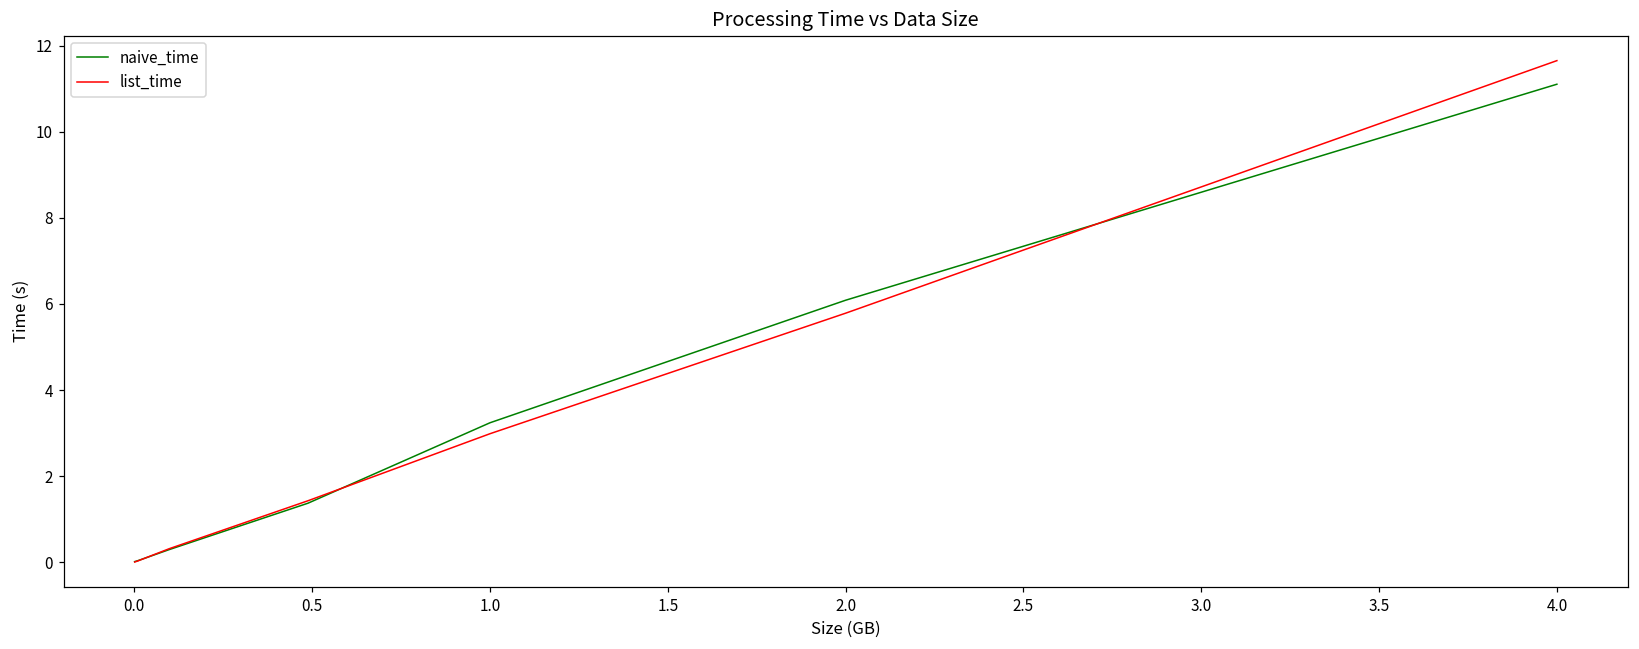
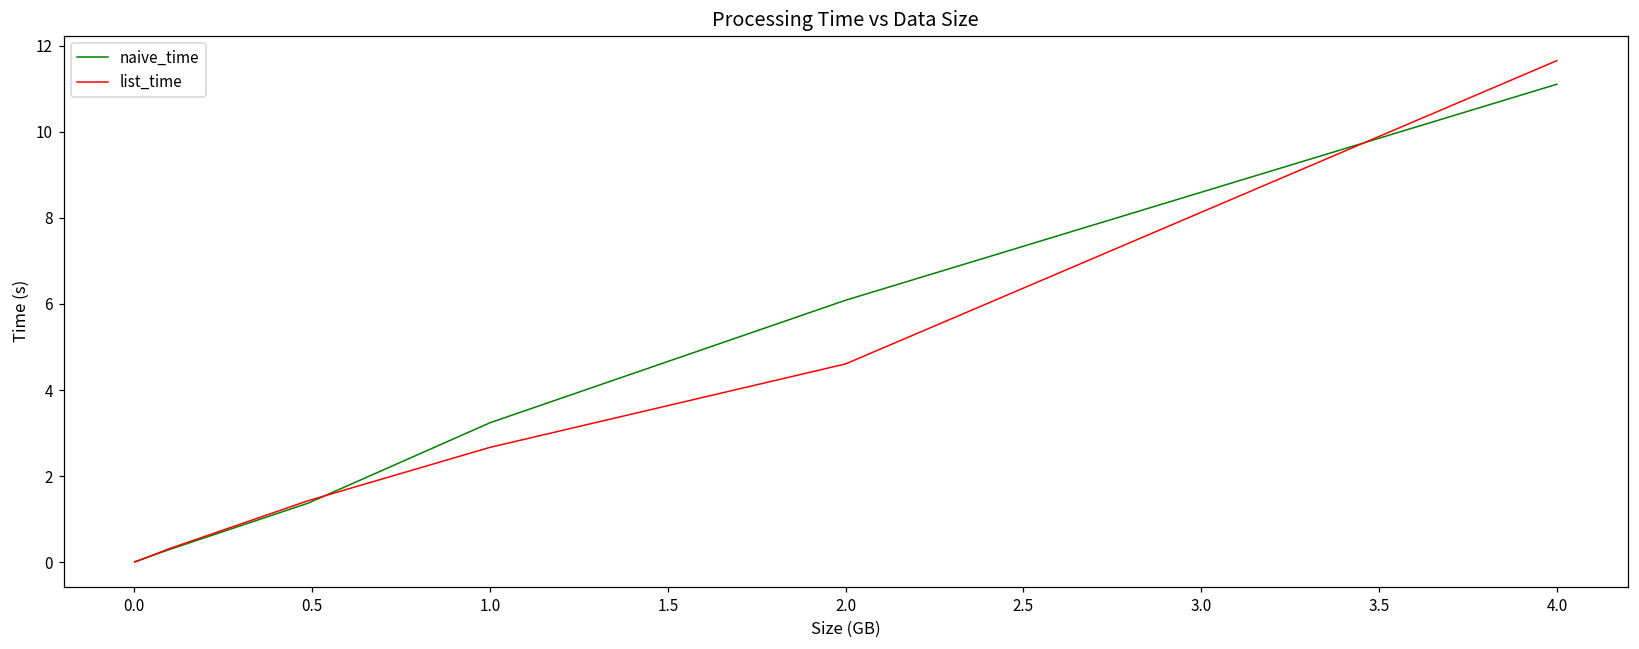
list_time, 1.0: 3.0 -> 2.7
list_time, 2.0: 5.8 -> 4.6
